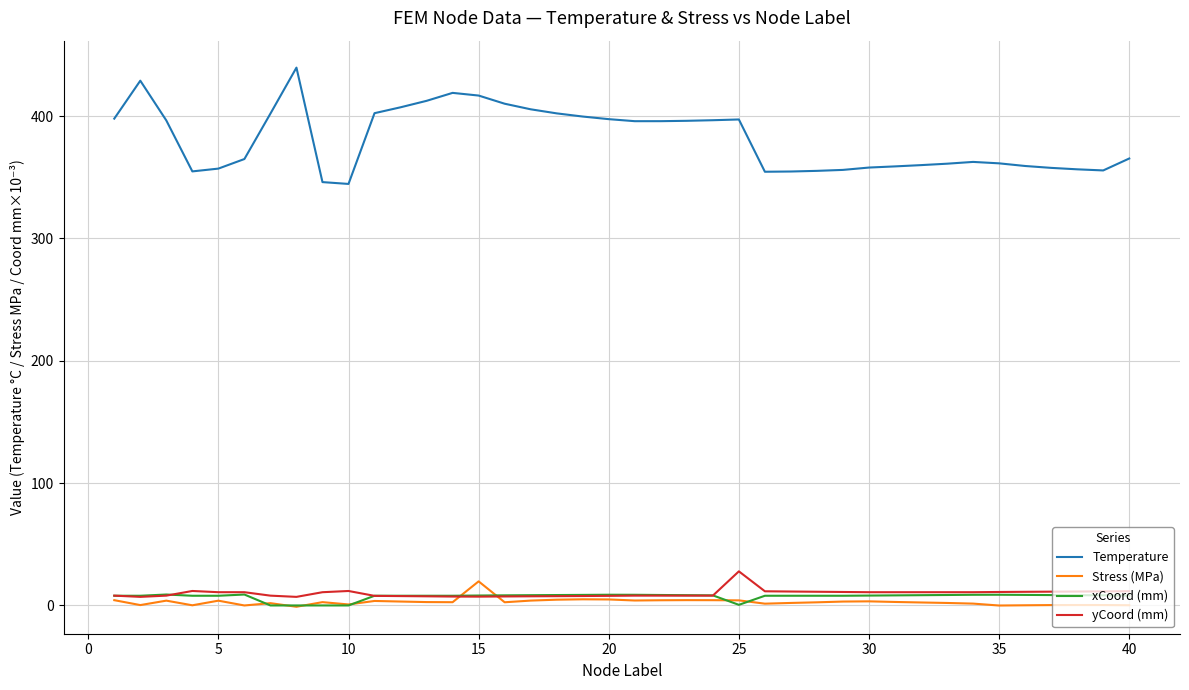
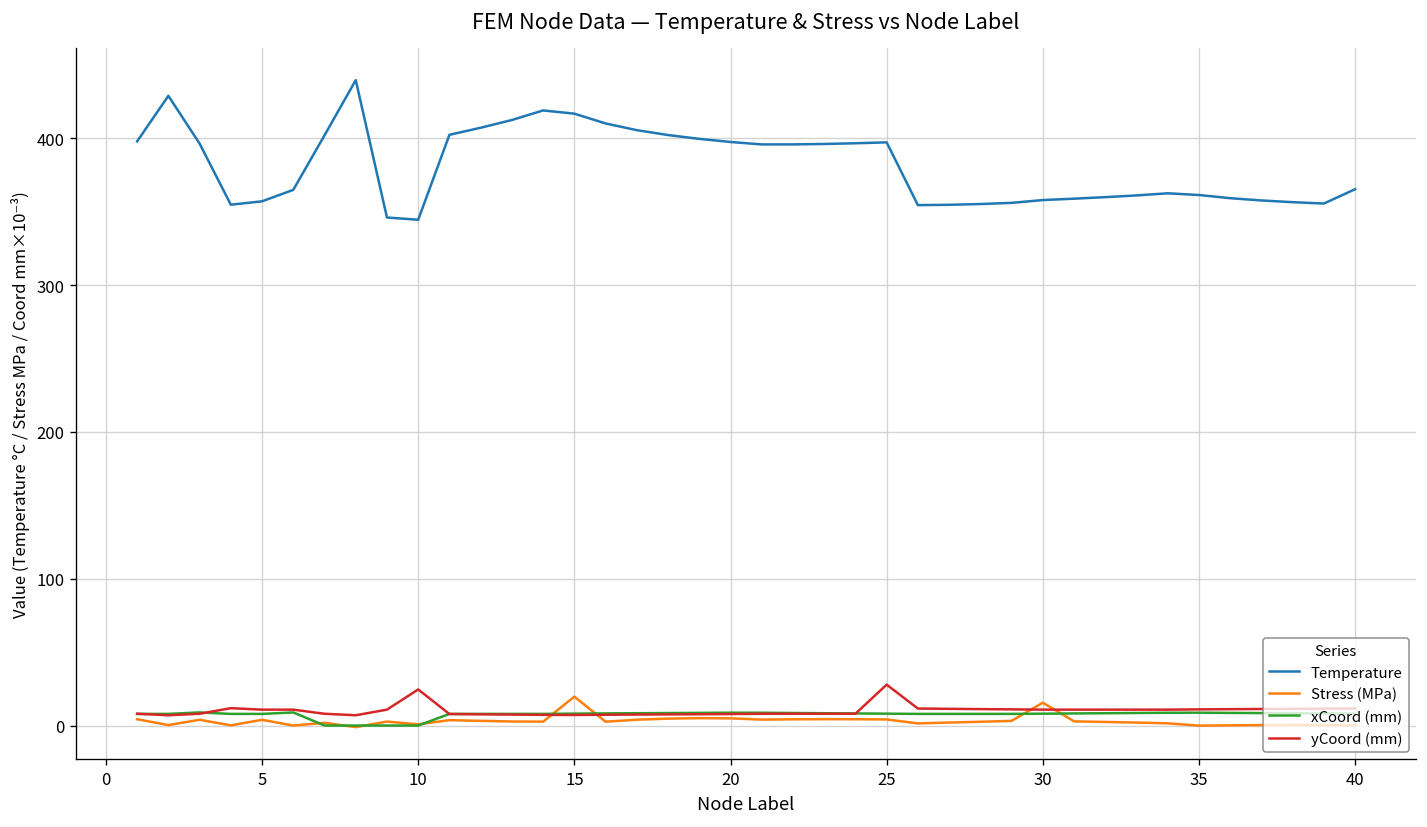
yCoord (mm), 10: 12 -> 25
xCoord (mm), 25: 1 -> 8
Stress (MPa), 30: 3 -> 16
